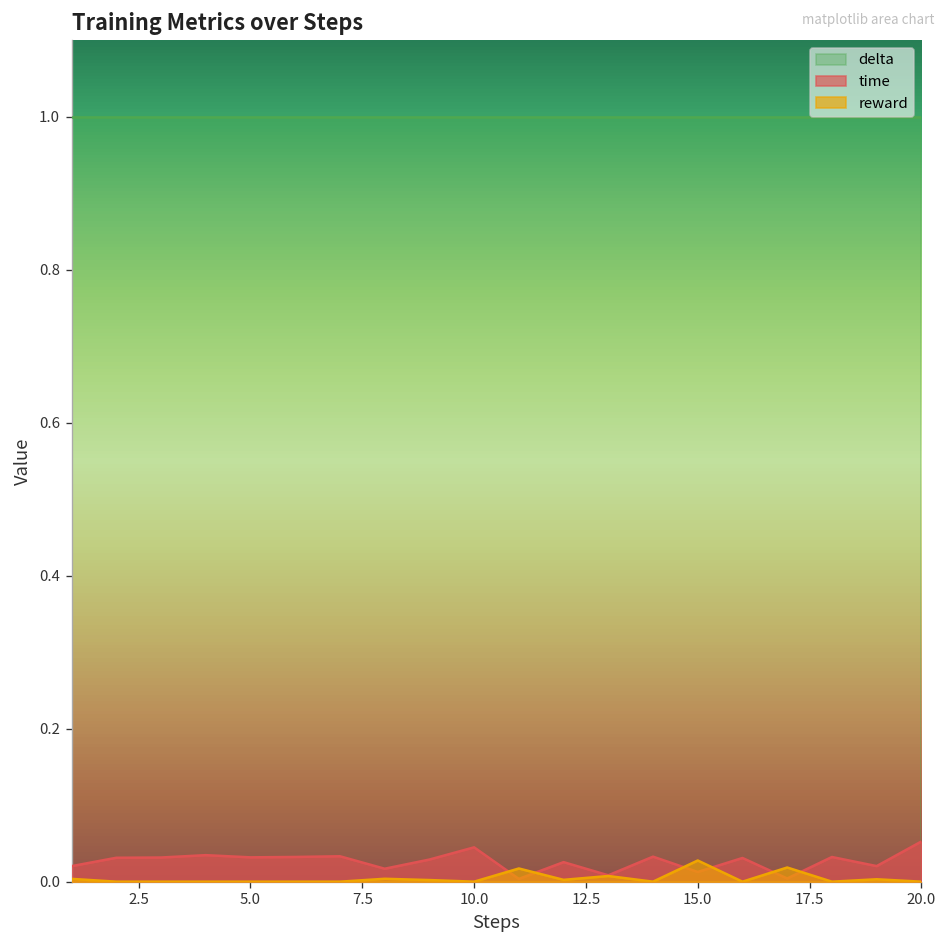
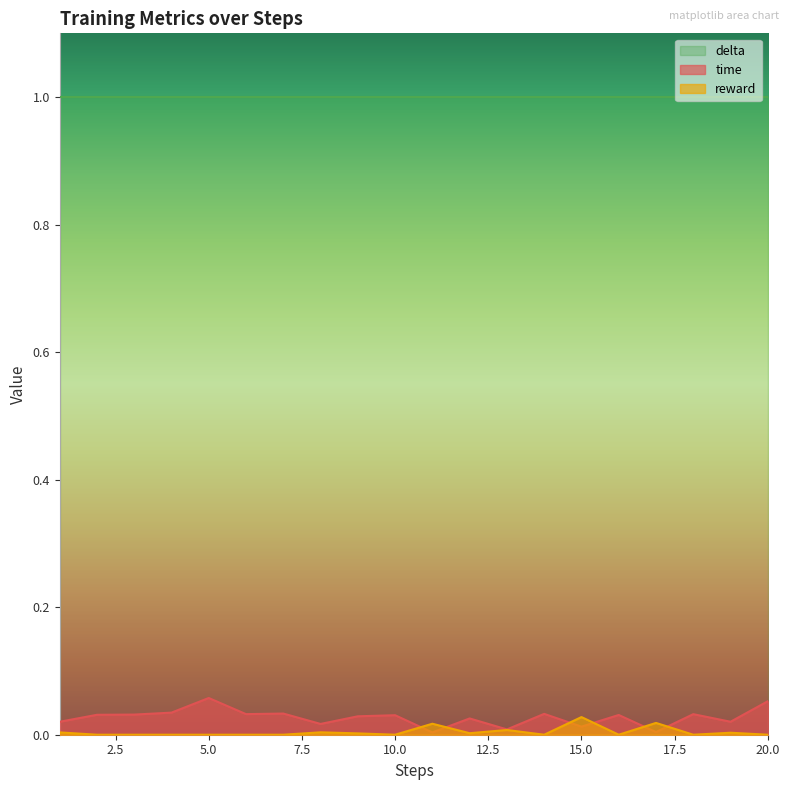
time, 5.0: 0.03 -> 0.06
time, 10.0: 0.04 -> 0.03
